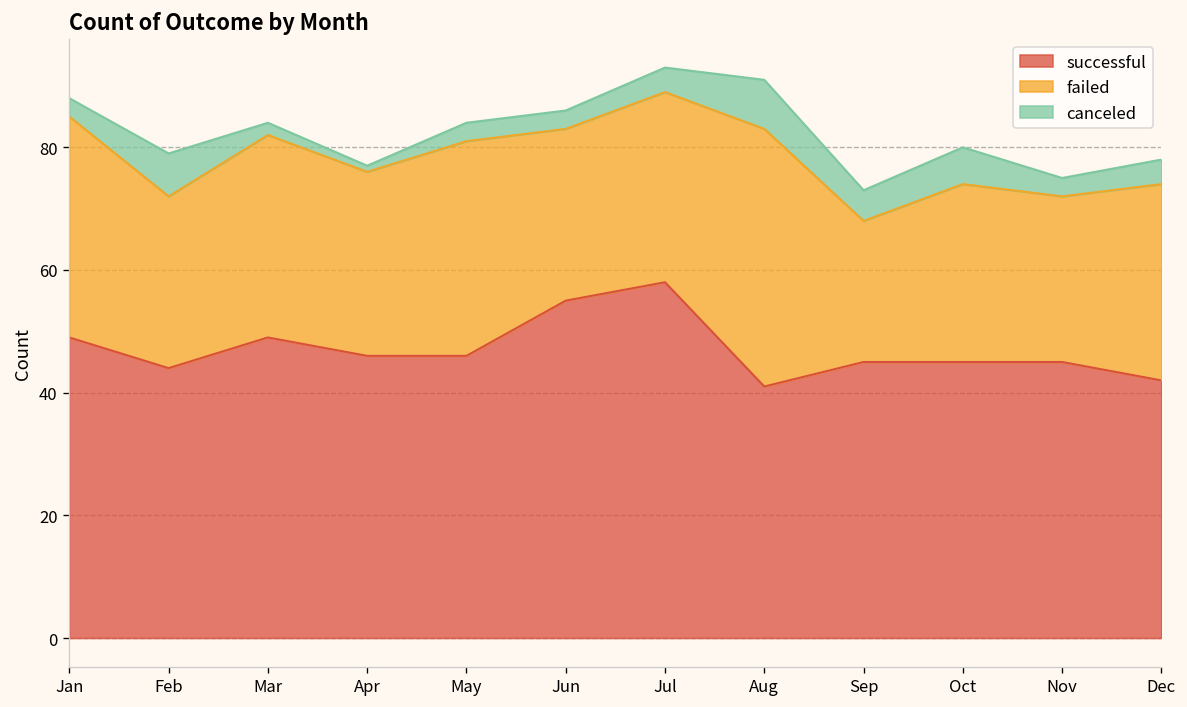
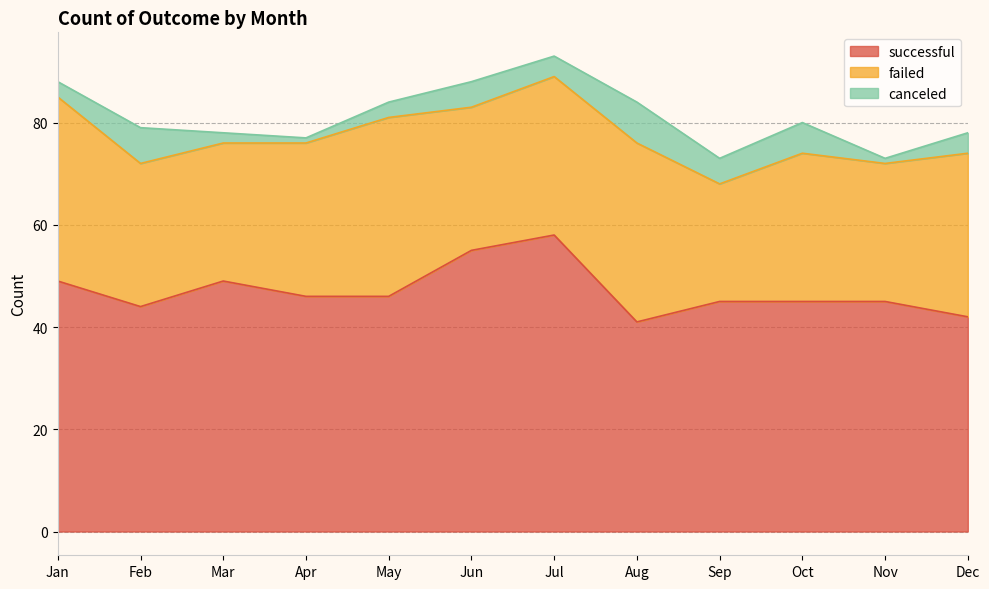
failed, Mar: 33 -> 27
canceled, Jun: 3 -> 5
failed, Aug: 42 -> 35
canceled, Nov: 3 -> 1
